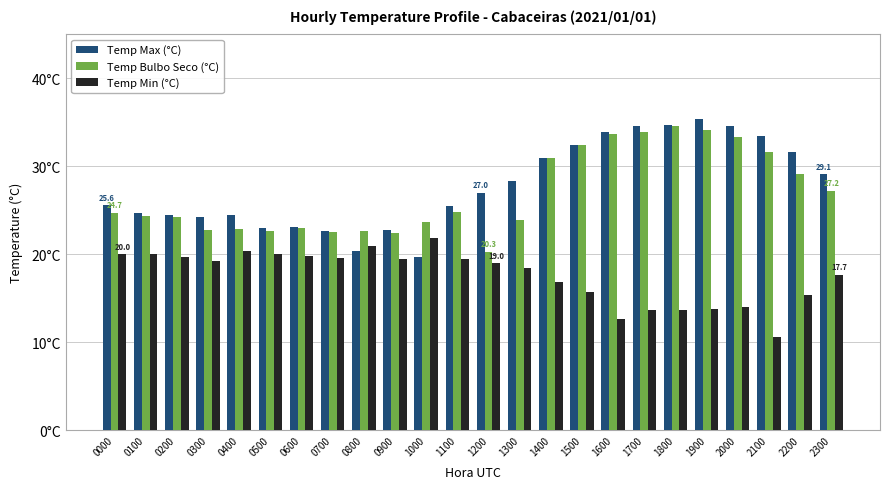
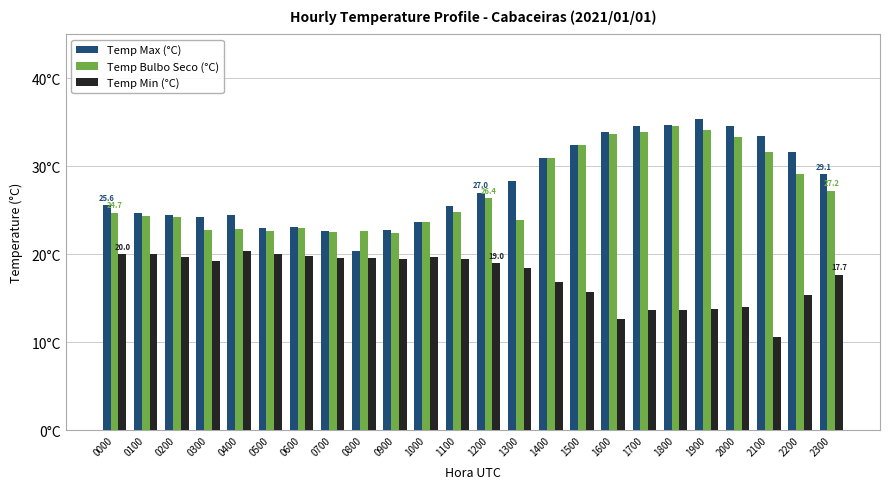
Temp Min (°C), 0800: 21°C -> 20°C
Temp Max (°C), 1000: 20°C -> 24°C
Temp Min (°C), 1000: 22°C -> 20°C
Temp Bulbo Seco (°C), 1200: 20.3 -> 26.4
